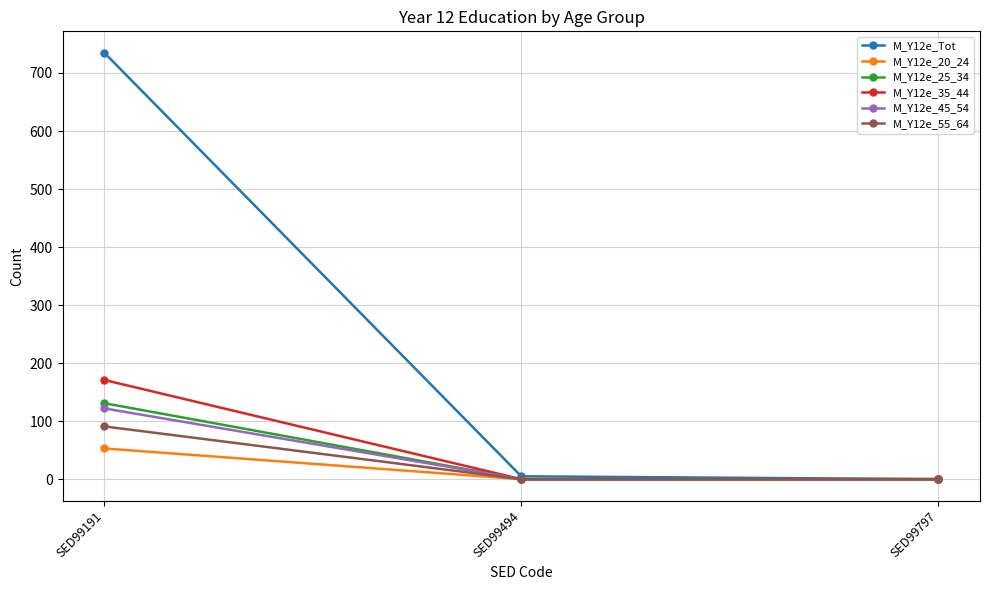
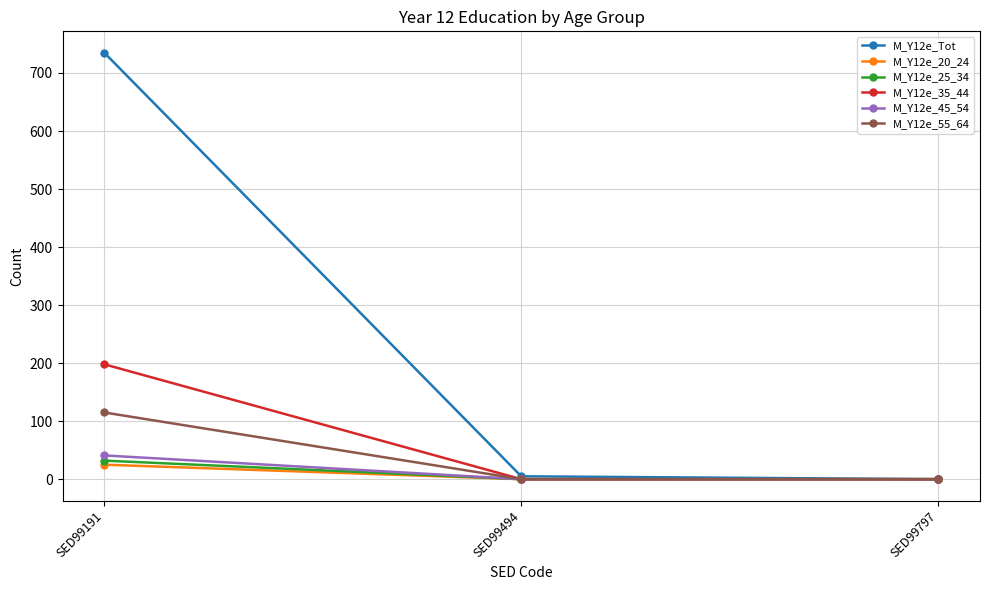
M_Y12e_20_24, SED99191: 50 -> 30
M_Y12e_25_34, SED99191: 130 -> 30
M_Y12e_35_44, SED99191: 170 -> 200
M_Y12e_45_54, SED99191: 120 -> 40
M_Y12e_55_64, SED99191: 90 -> 120
